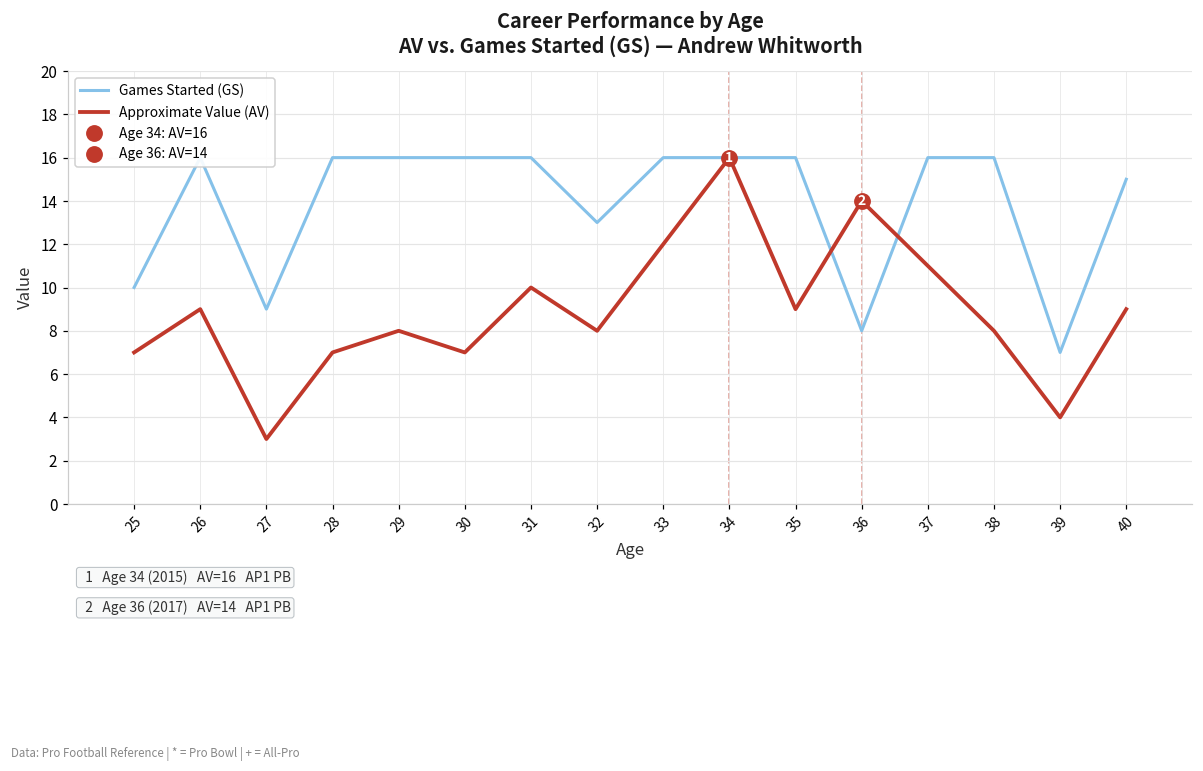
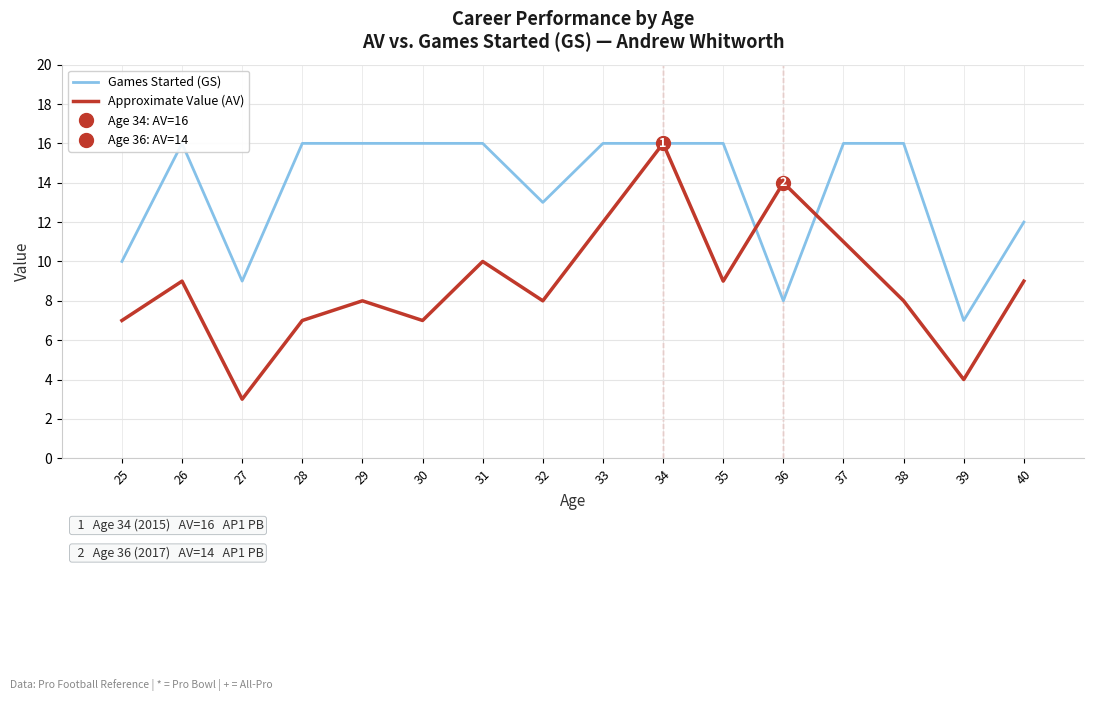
Games Started (GS), 40: 15 -> 12
